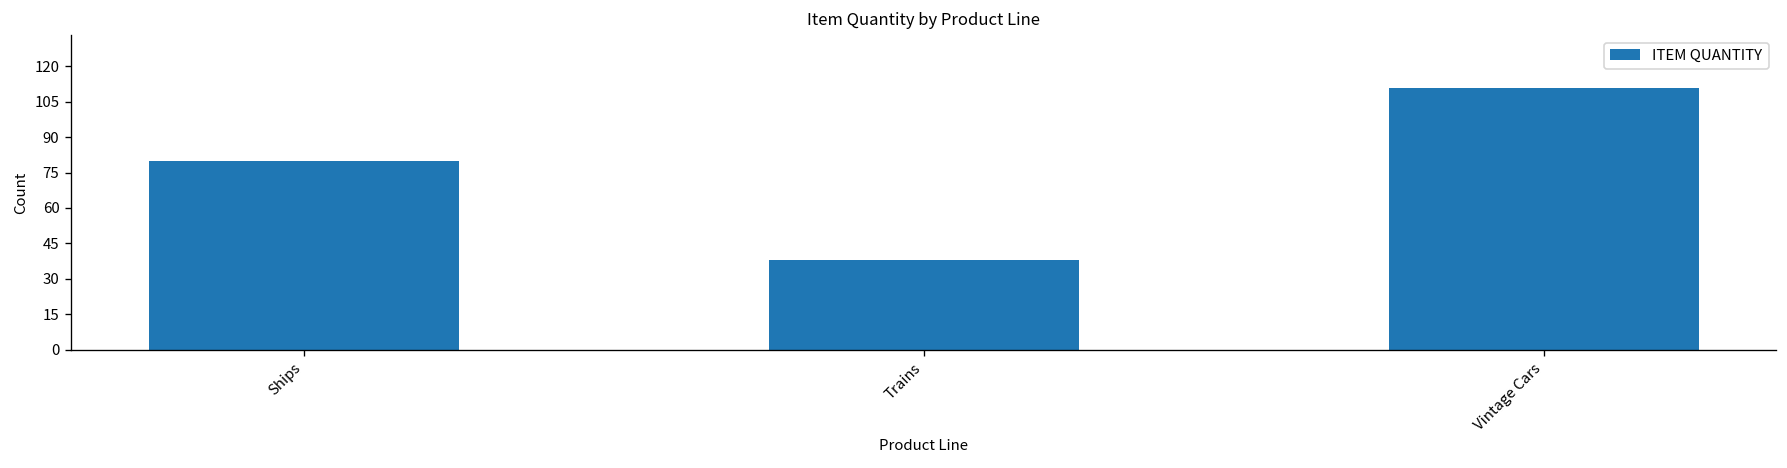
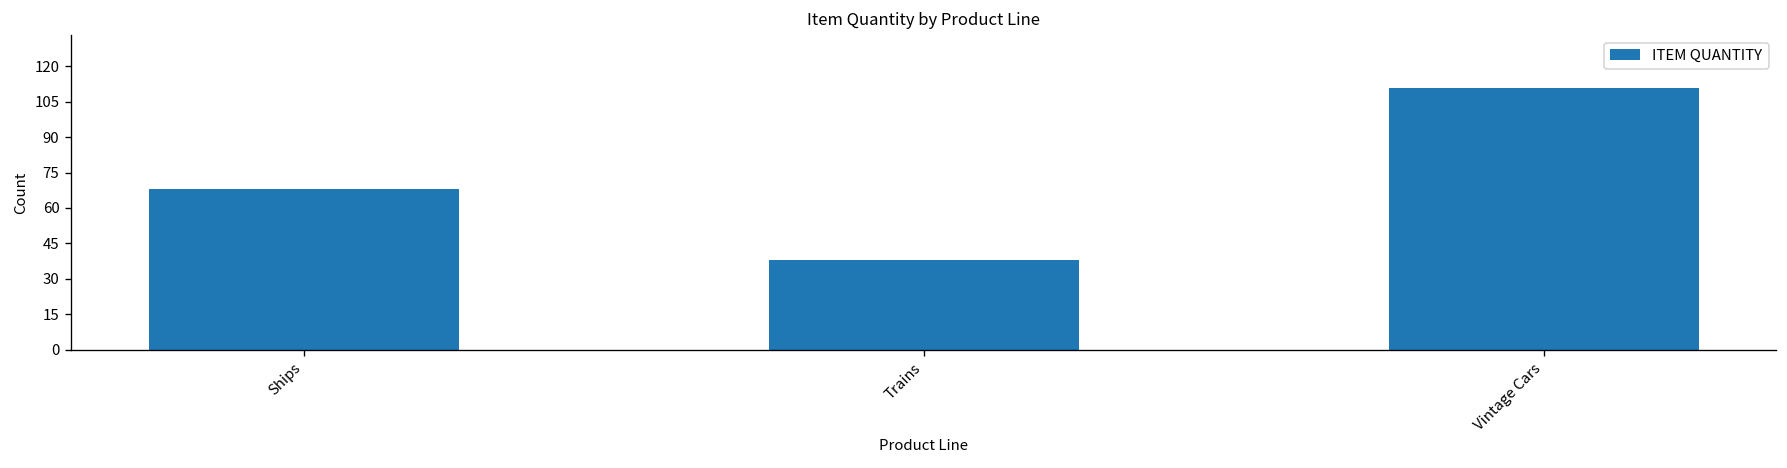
Ships: 80 -> 68
